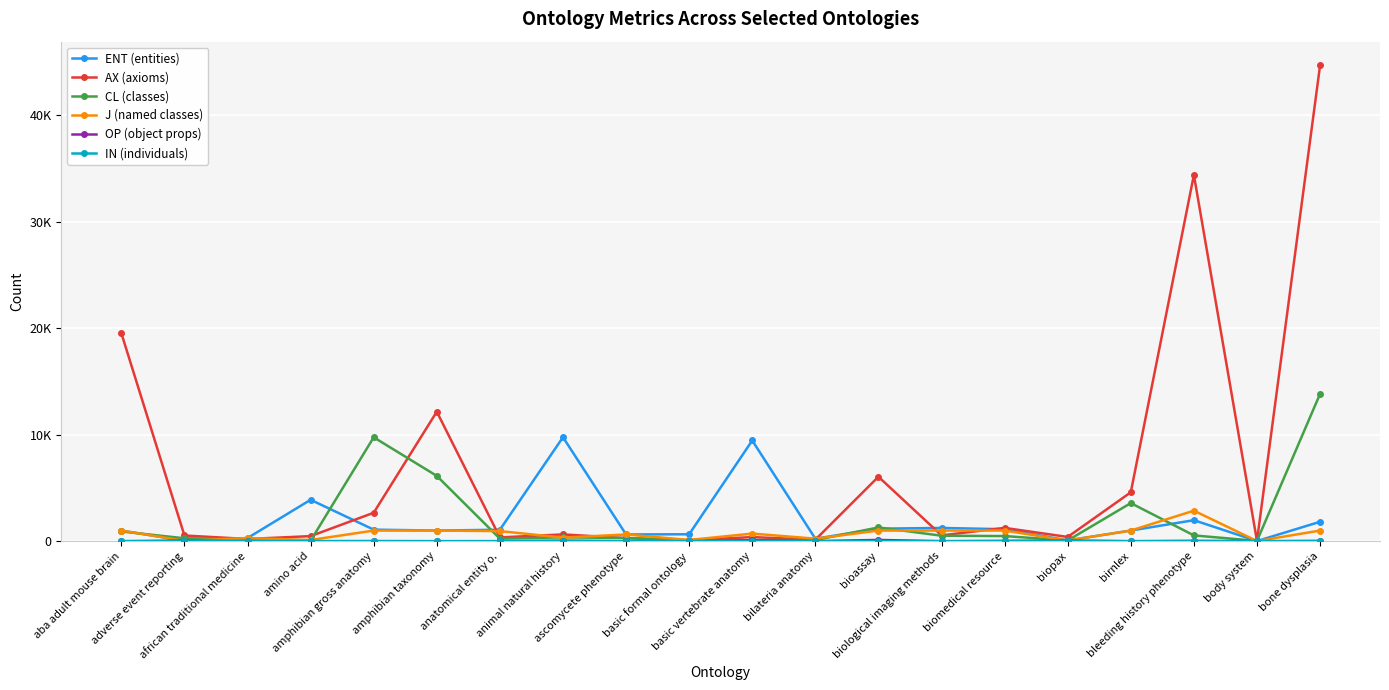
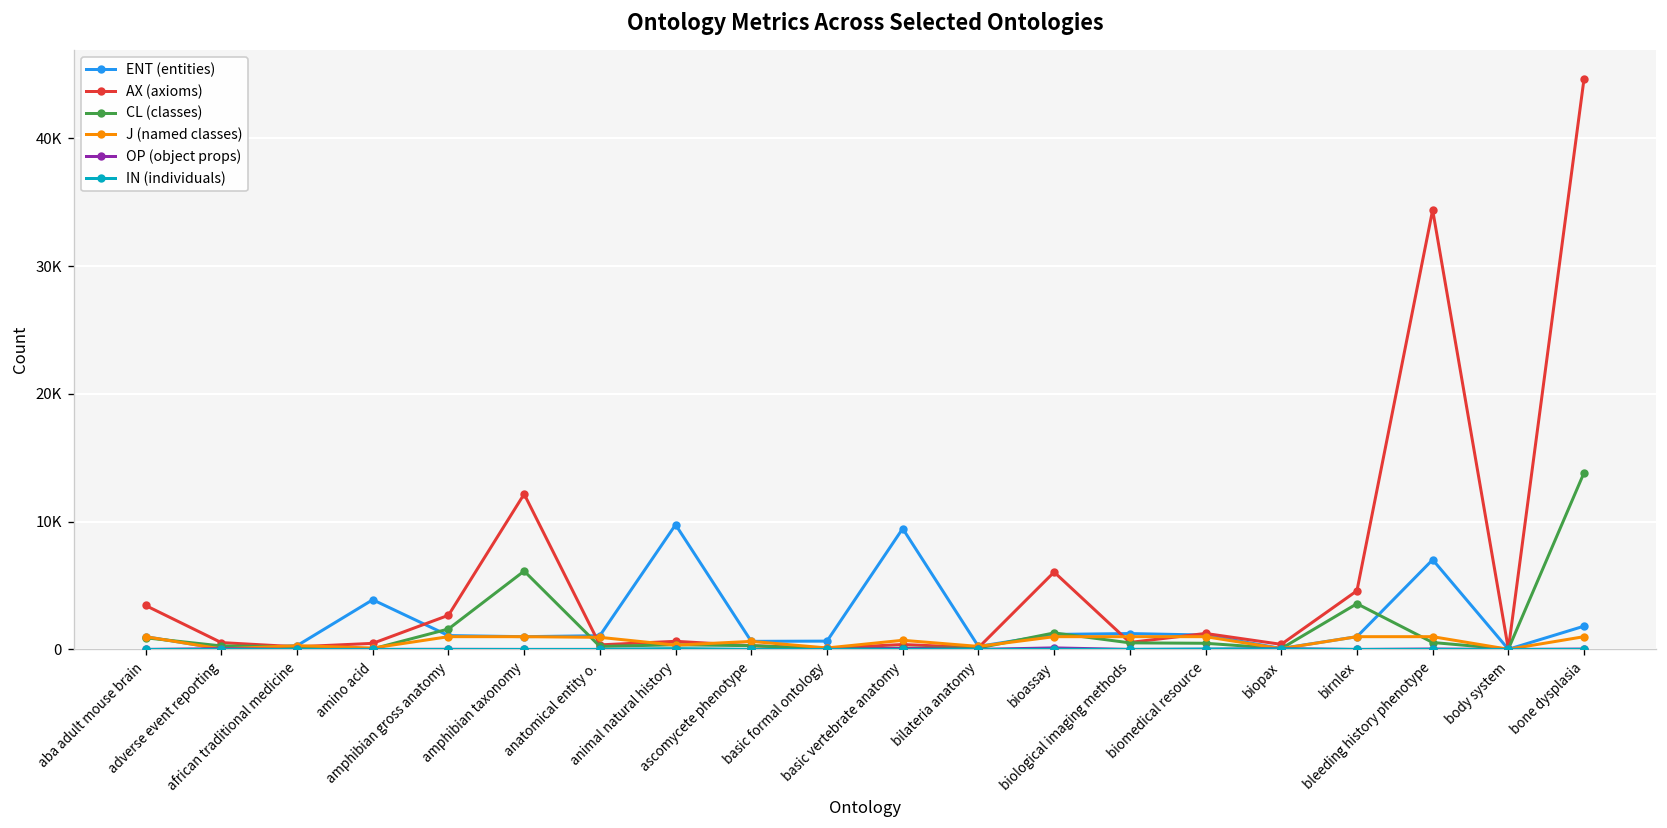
AX (axioms), aba adult mouse brain: 19500 -> 3400
CL (classes), amphibian gross anatomy: 9800 -> 1600
ENT (entities), bleeding history phenotype: 2000 -> 7000
J (named classes), bleeding history phenotype: 2900 -> 1000
